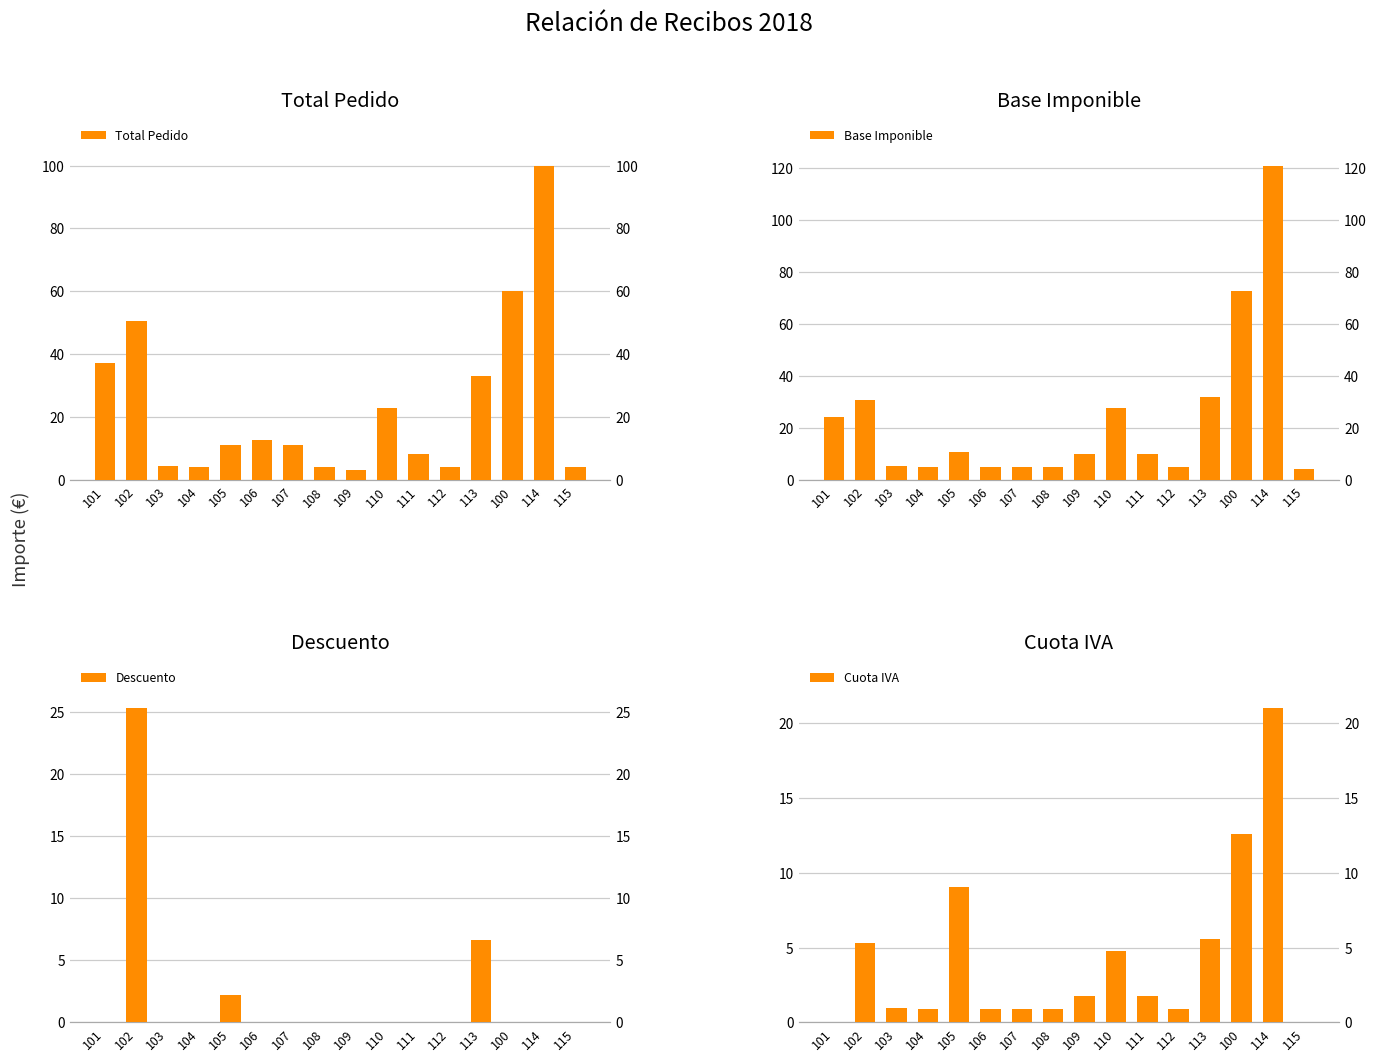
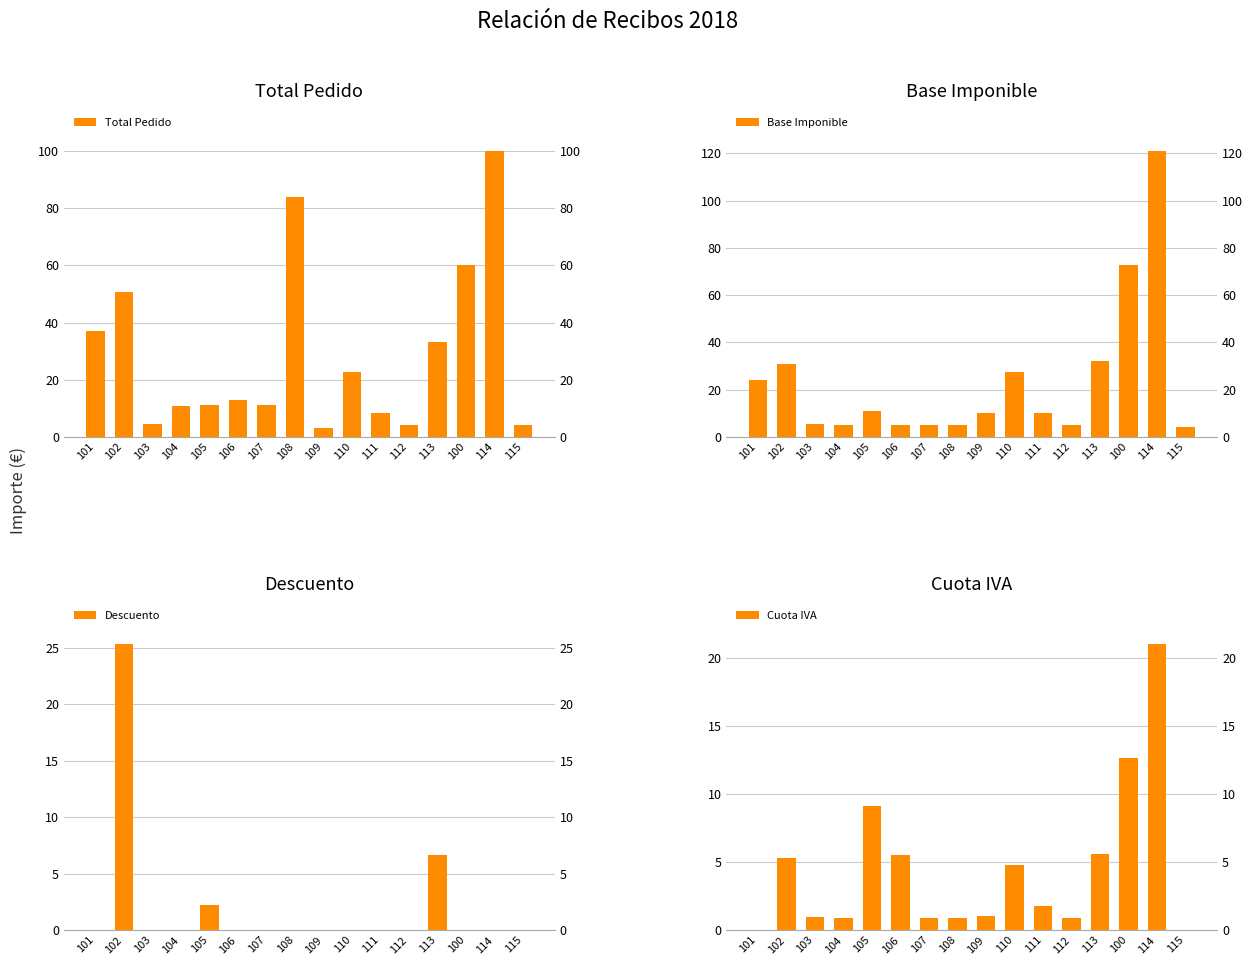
Total Pedido, 104: 4 -> 11
Total Pedido, 108: 4 -> 84
Cuota IVA, 106: 0.9 -> 5.5
Cuota IVA, 109: 1.7 -> 1.0
